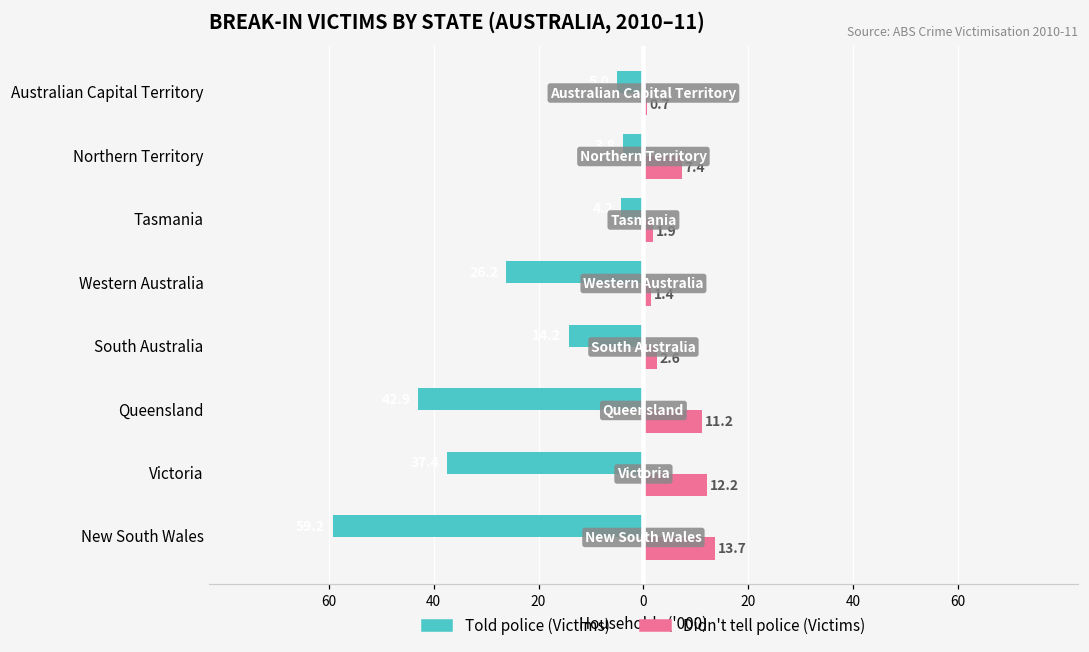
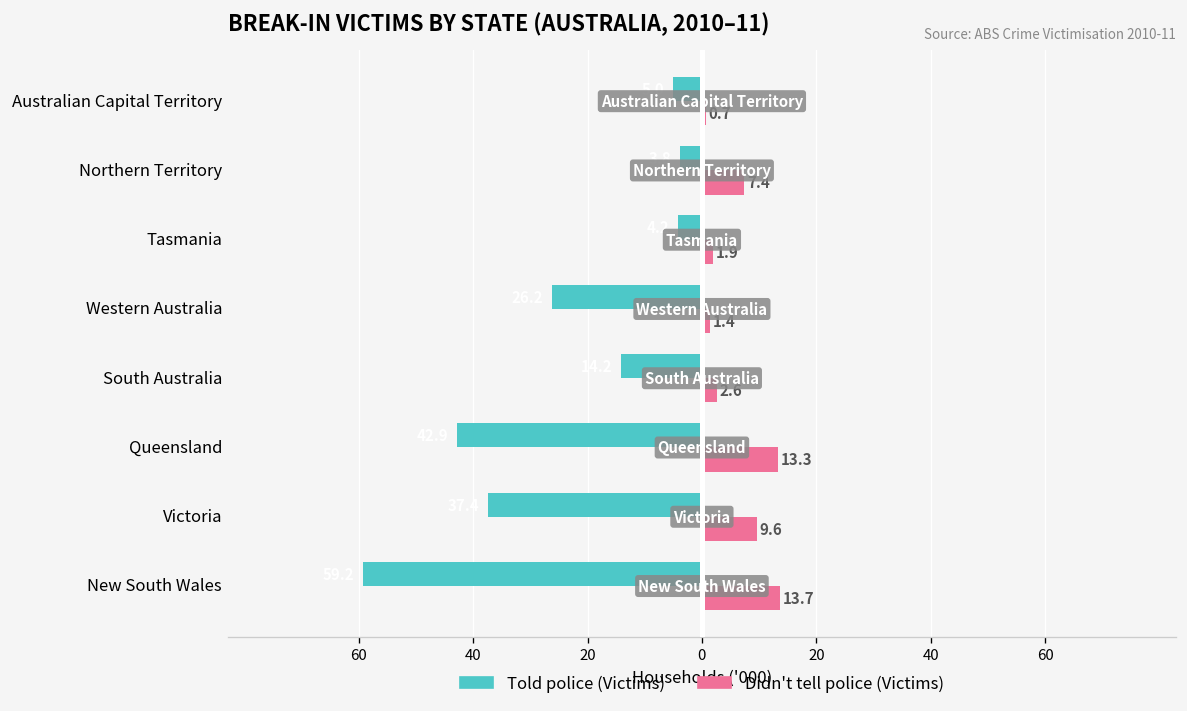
Didn't tell police (Victims), Queensland: 11.2 -> 13.3
Didn't tell police (Victims), Victoria: 12.2 -> 9.6
